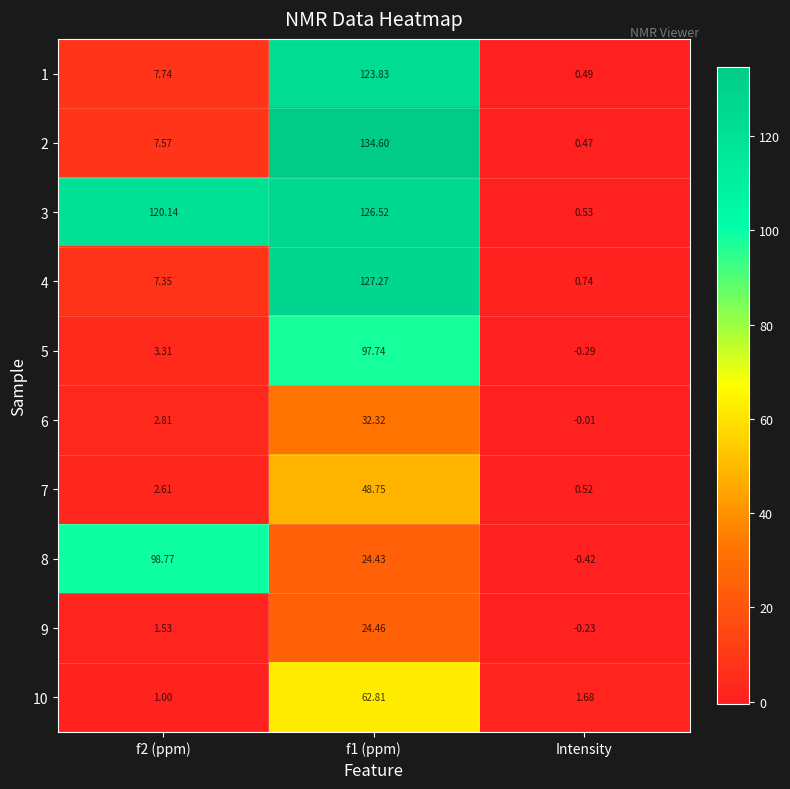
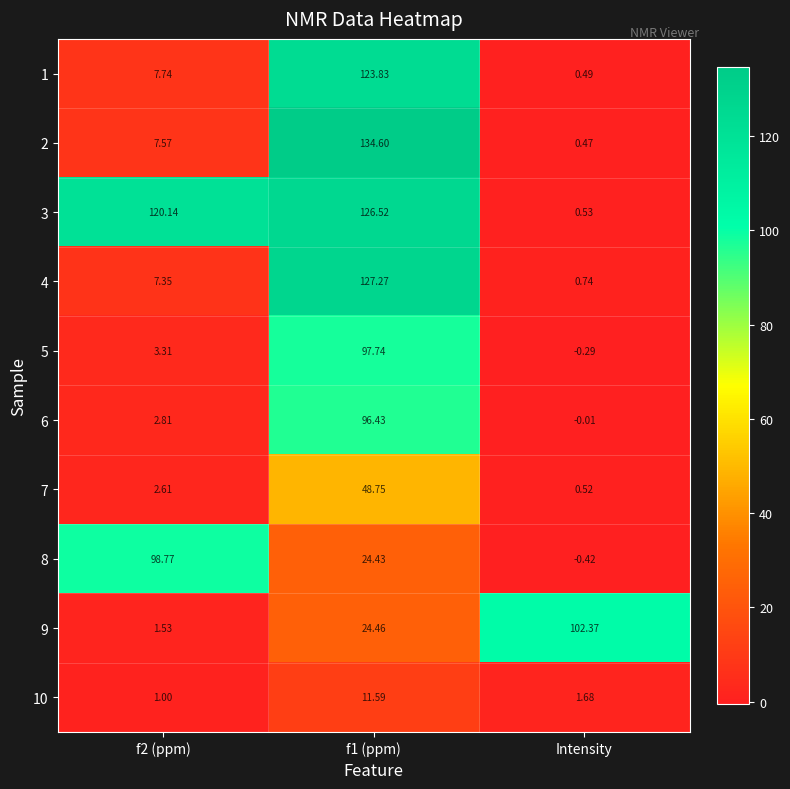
6, f1 (ppm): 32.32 -> 96.43
9, Intensity: -0.23 -> 102.37
10, f1 (ppm): 62.81 -> 11.59
